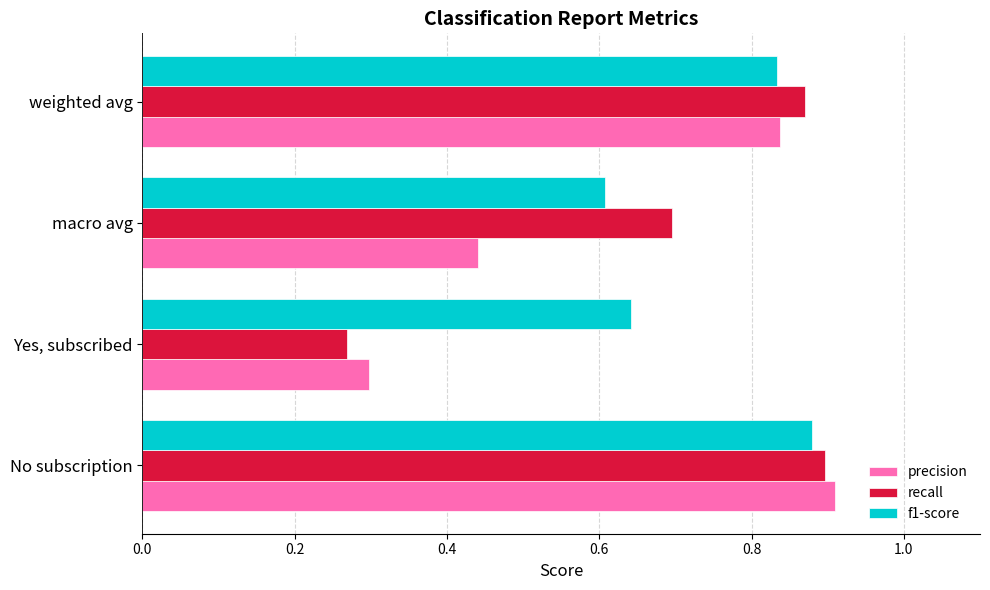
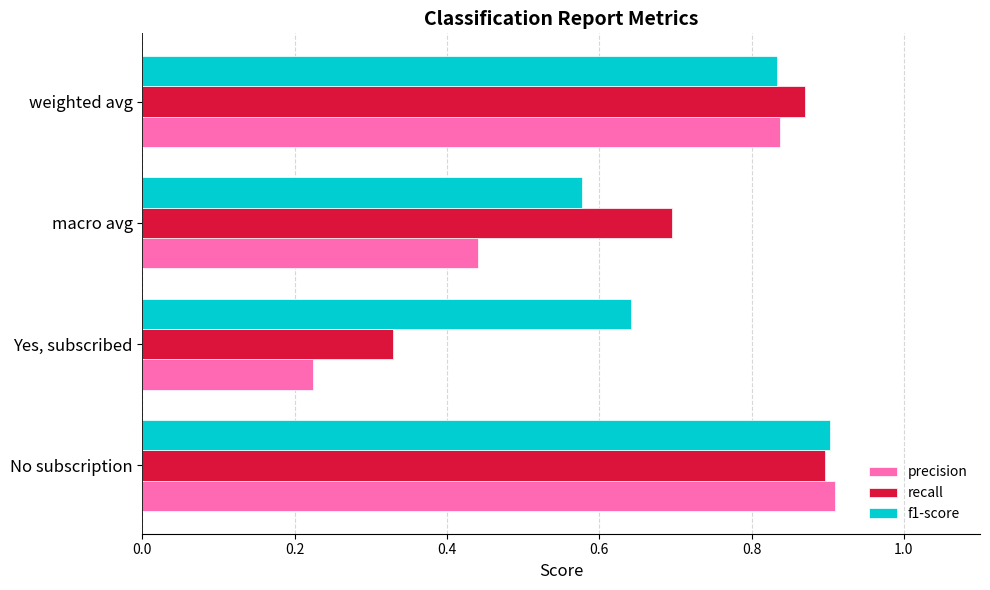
f1-score, macro avg: 0.61 -> 0.58
recall, Yes, subscribed: 0.27 -> 0.33
precision, Yes, subscribed: 0.30 -> 0.22
f1-score, No subscription: 0.88 -> 0.90
